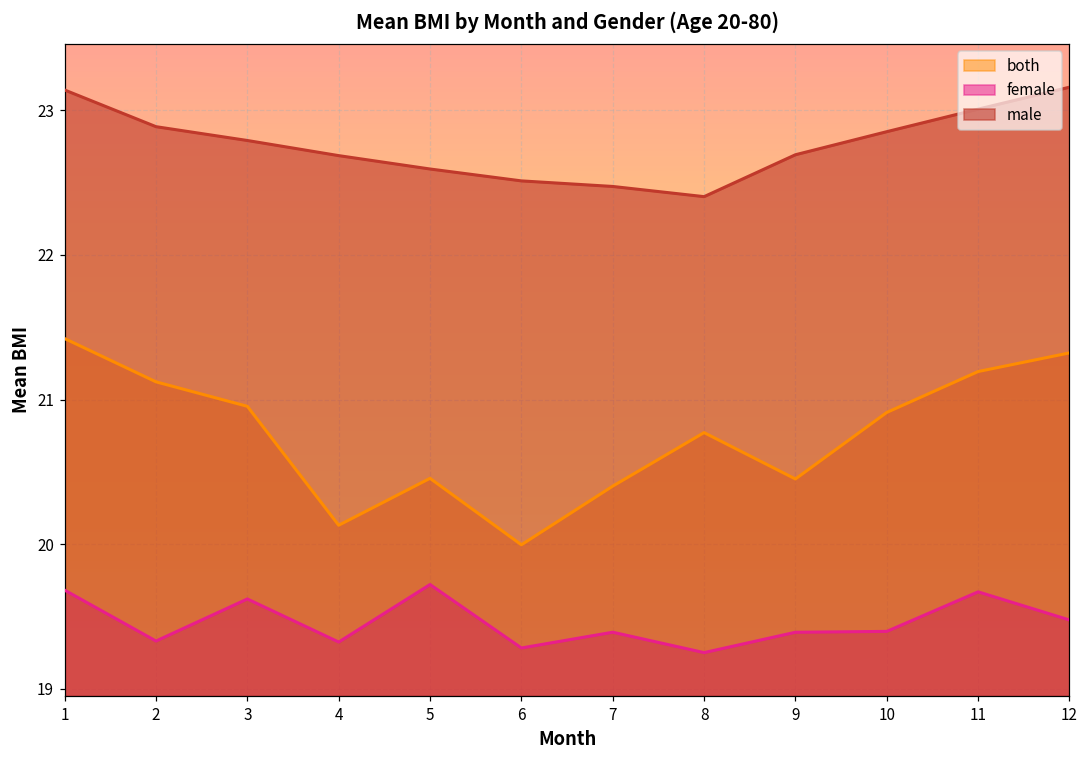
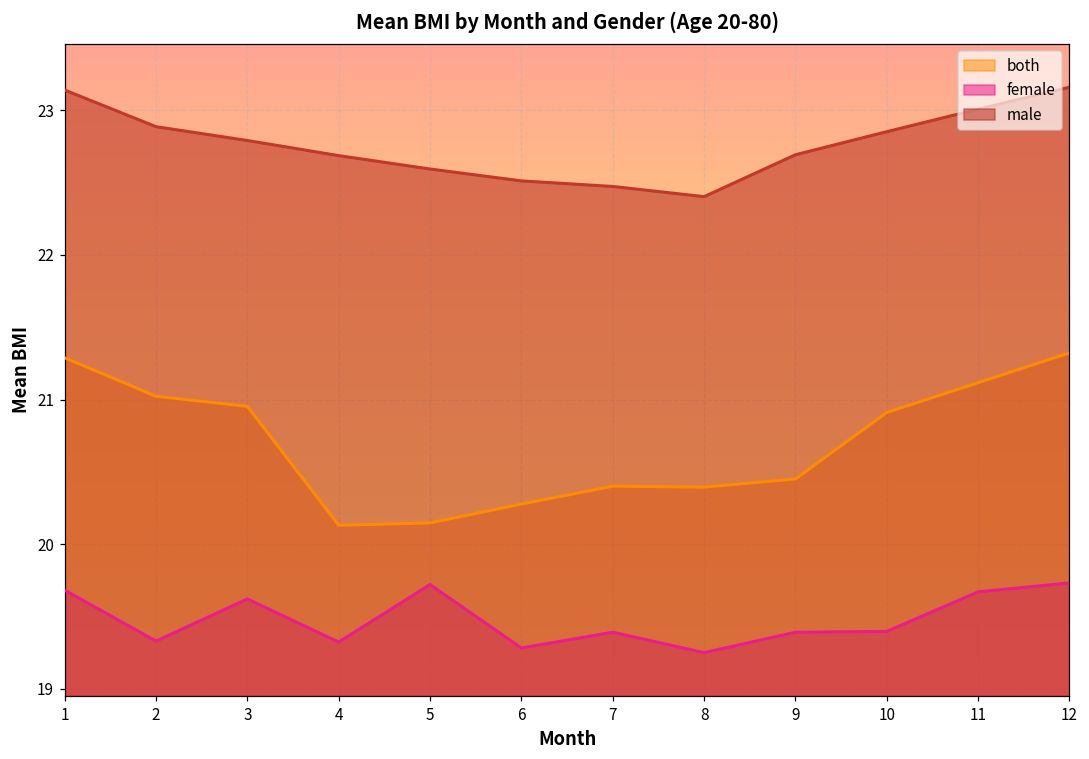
both, 1: 21.42 -> 21.29
both, 2: 21.12 -> 21.02
both, 5: 20.46 -> 20.15
both, 6: 20.00 -> 20.28
both, 8: 20.77 -> 20.39
both, 11: 21.19 -> 21.12
female, 12: 19.48 -> 19.73
